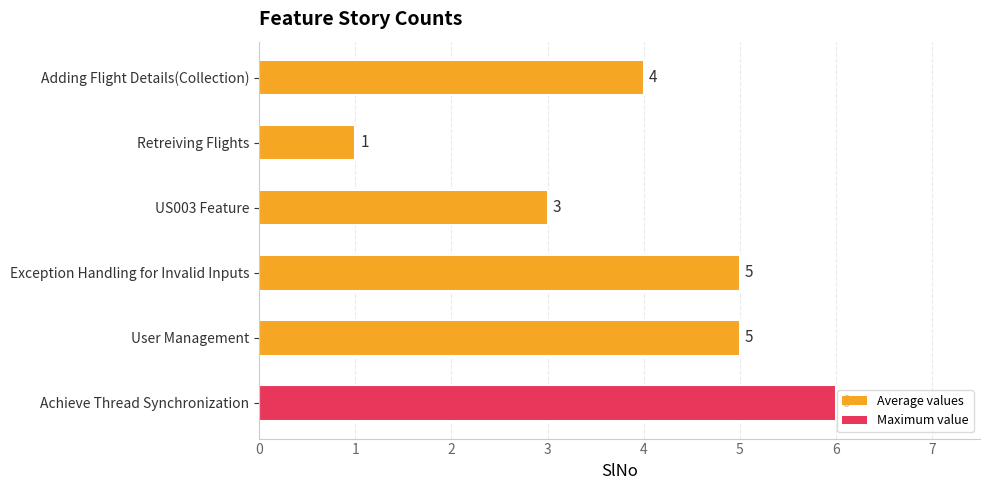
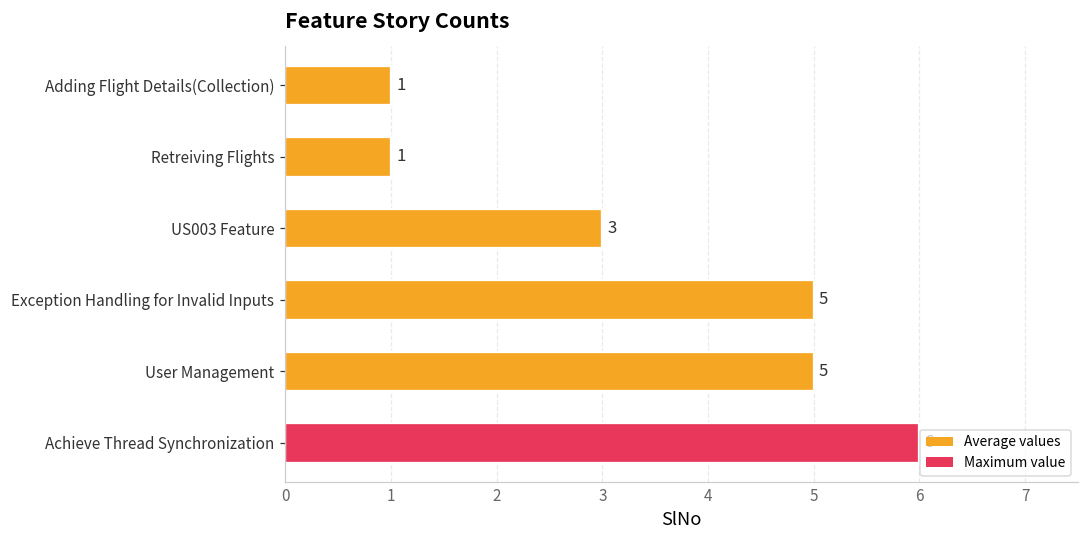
Adding Flight Details(Collection): 4 -> 1
